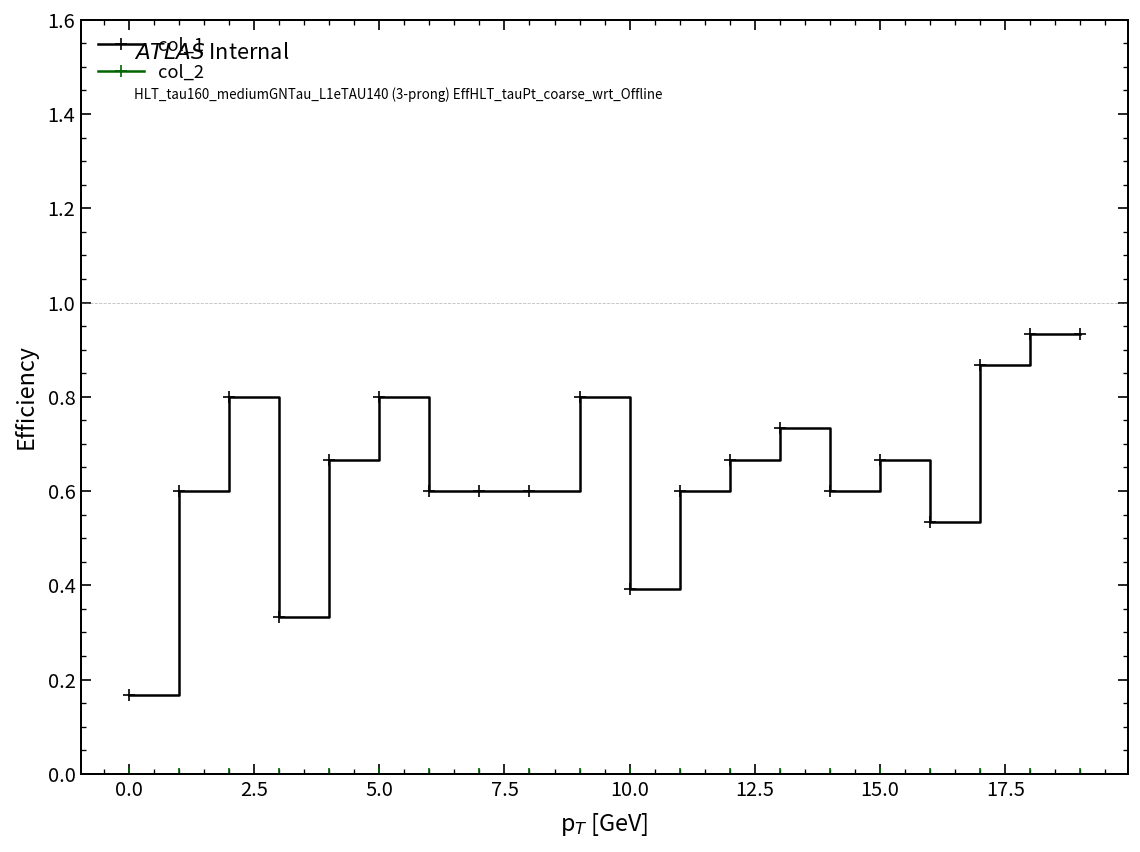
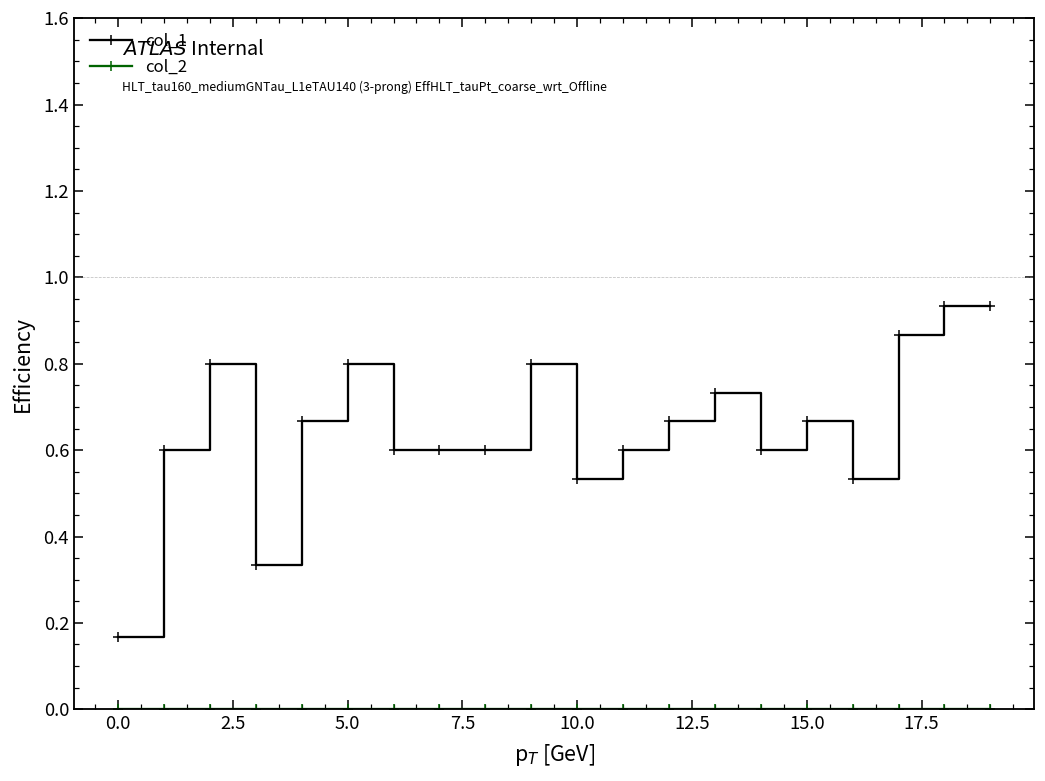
col_1, 10.0: 0.39 -> 0.53
